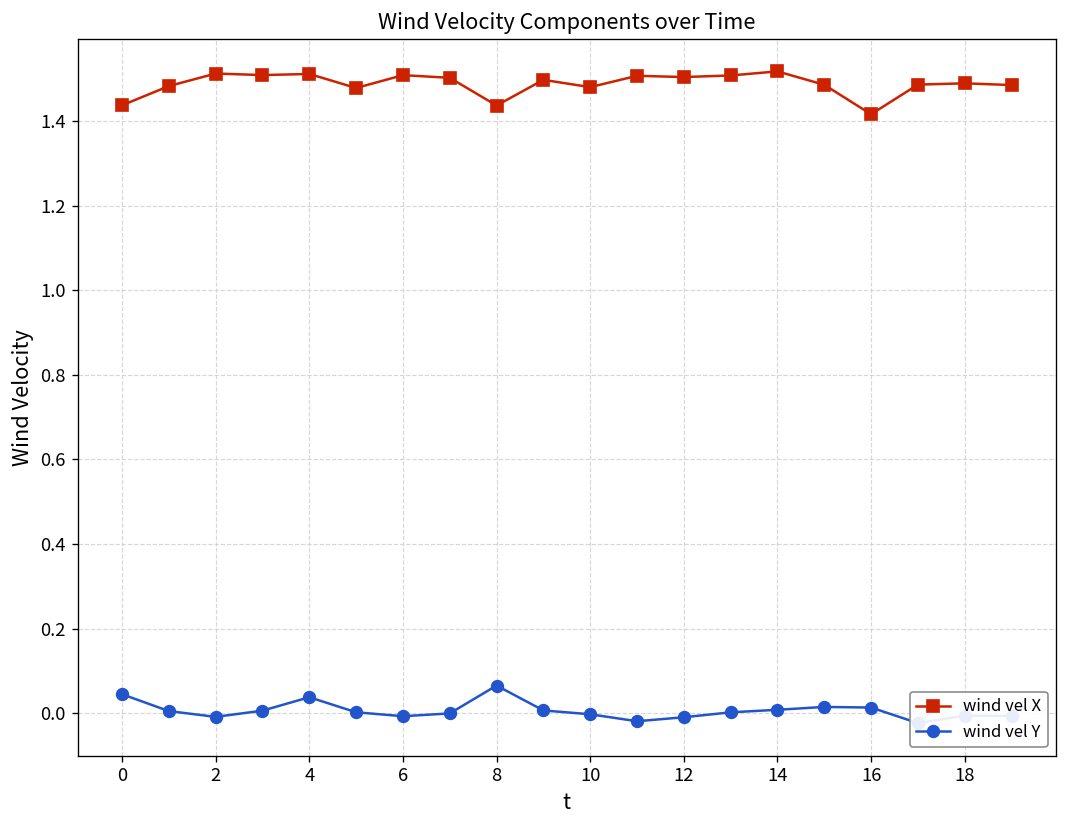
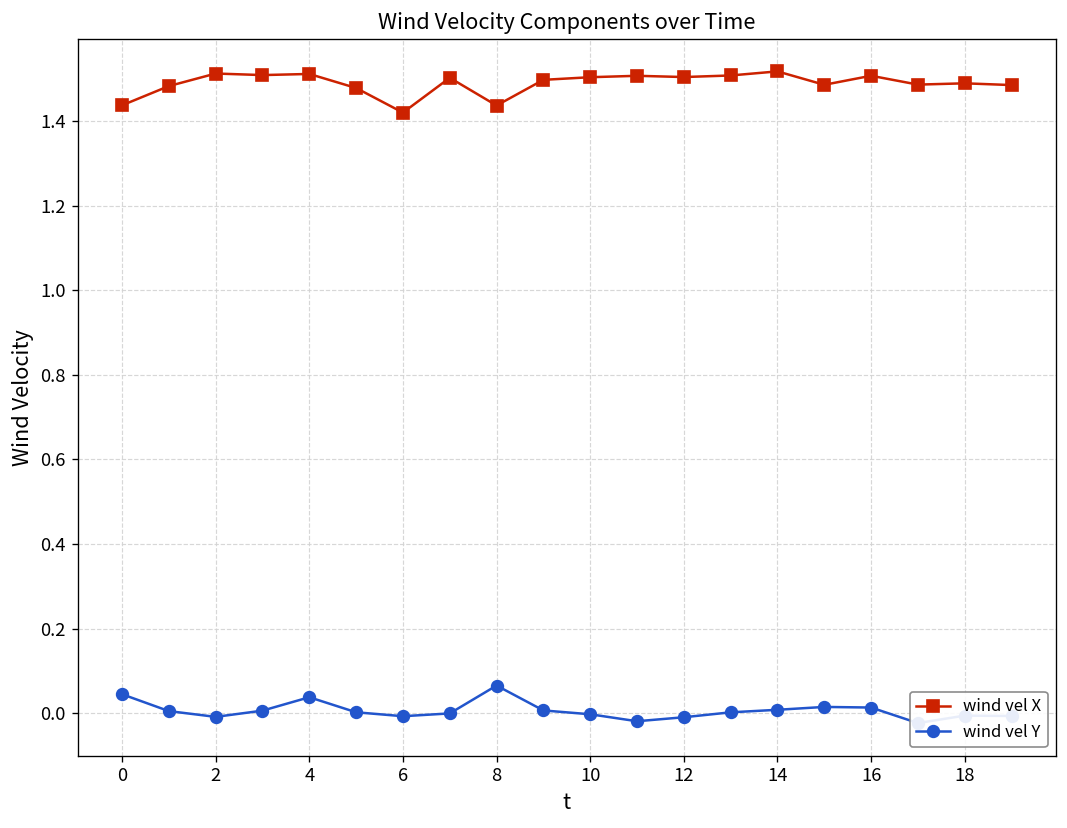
wind vel X, 6: 1.51 -> 1.42
wind vel X, 10: 1.48 -> 1.50
wind vel X, 16: 1.42 -> 1.51
